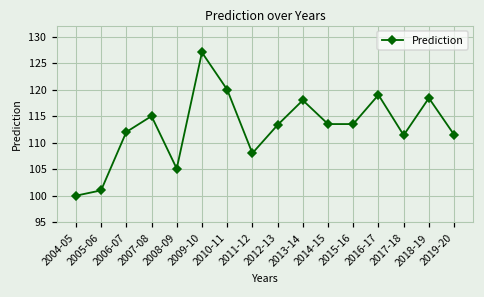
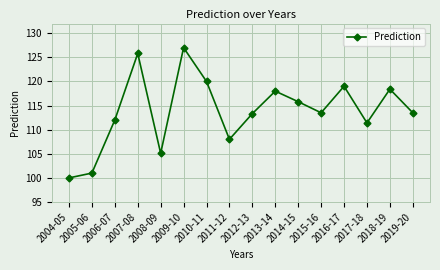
2007-08: 115 -> 126
2014-15: 114 -> 116
2019-20: 112 -> 114
